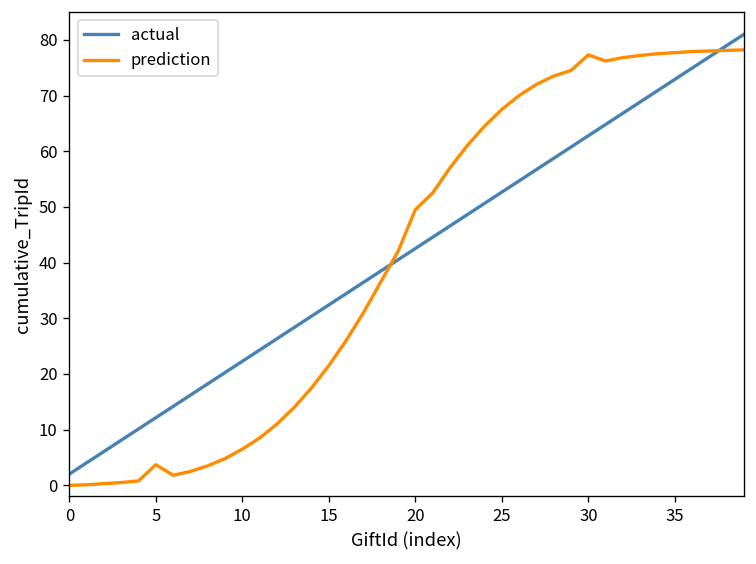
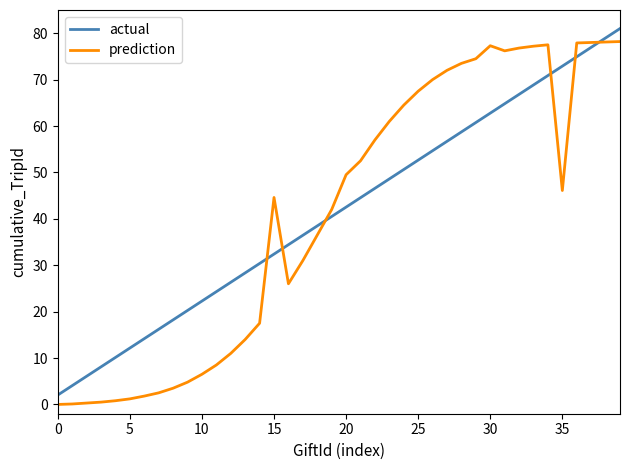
prediction, 5: 4 -> 1
prediction, 15: 22 -> 45
prediction, 35: 78 -> 46
